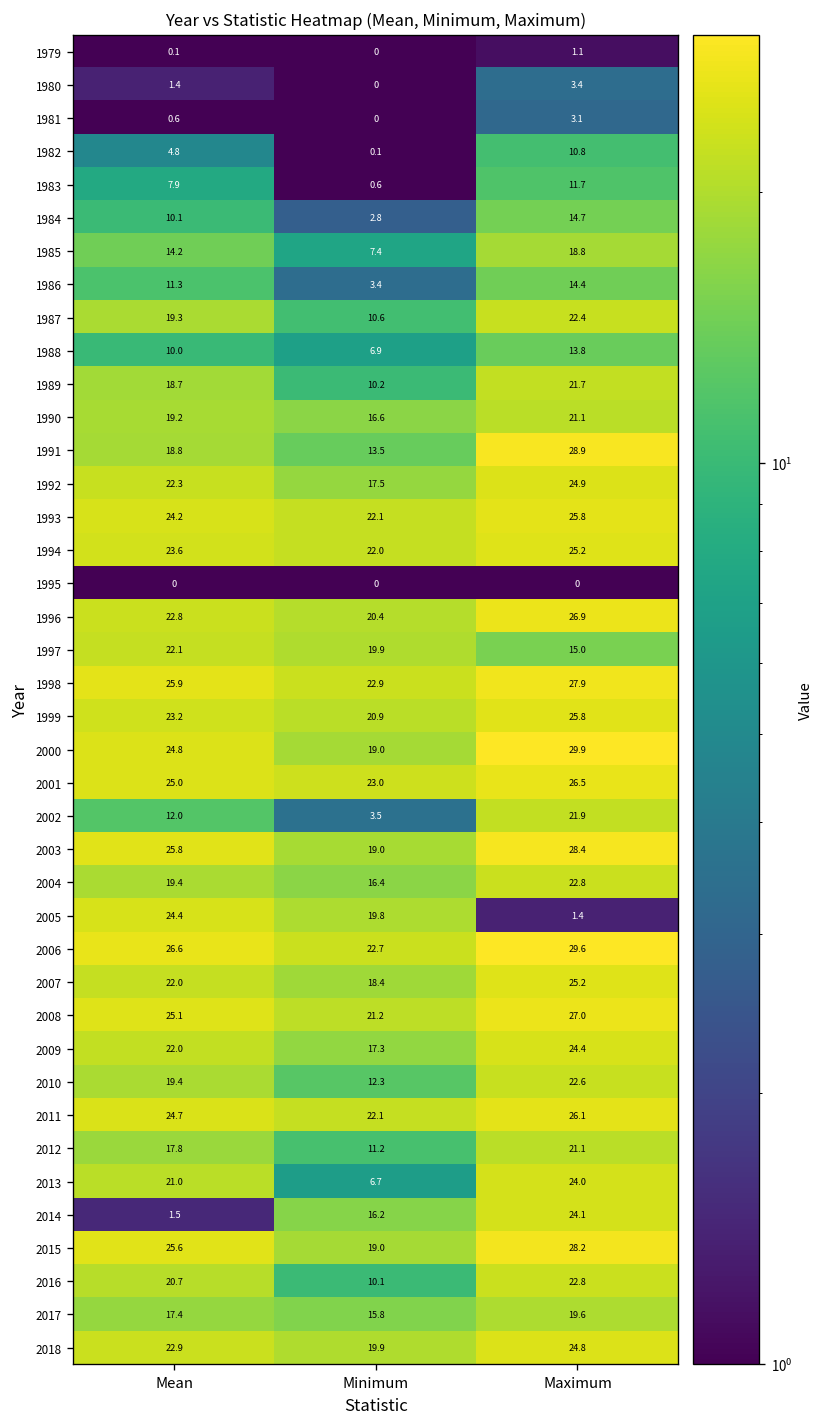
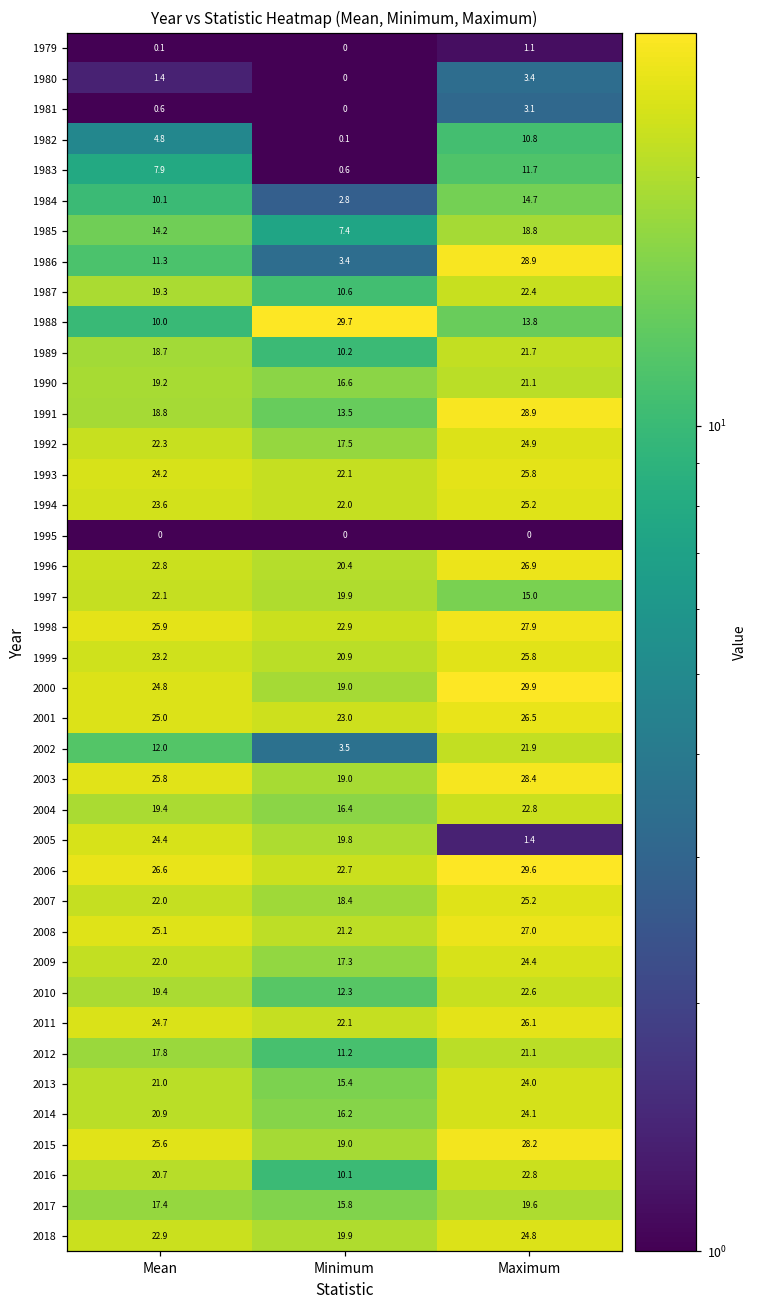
1986, Maximum: 14.4 -> 28.9
1988, Minimum: 6.9 -> 29.7
2013, Minimum: 6.7 -> 15.4
2014, Mean: 1.5 -> 20.9
